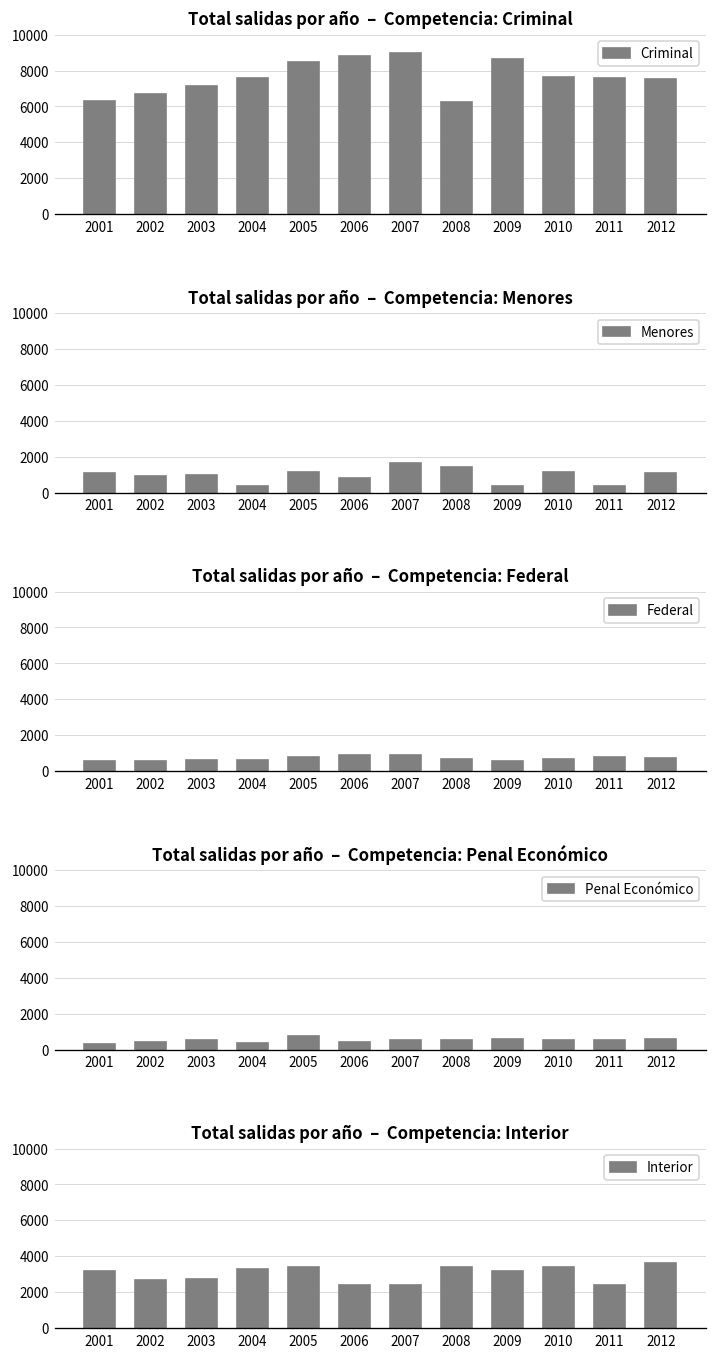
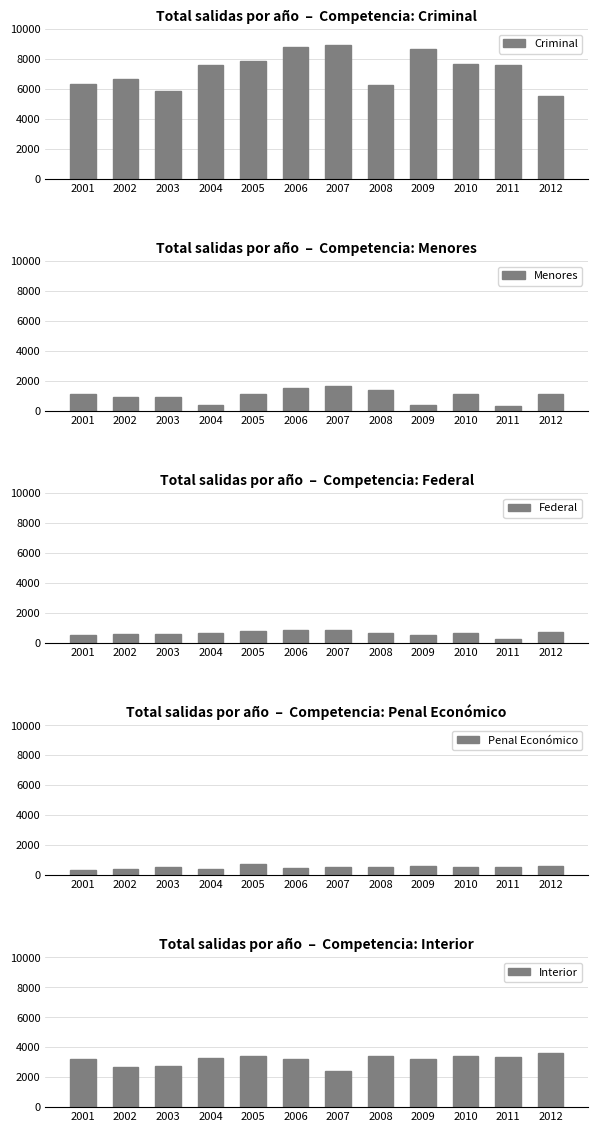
Total salidas por año – Competencia: Criminal, 2003: 7100 -> 5900
Total salidas por año – Competencia: Criminal, 2005: 8500 -> 7800
Total salidas por año – Competencia: Criminal, 2012: 7500 -> 5500
Total salidas por año – Competencia: Menores, 2006: 800 -> 1500
Total salidas por año – Competencia: Federal, 2011: 800 -> 300
Total salidas por año – Competencia: Interior, 2006: 2400 -> 3200
Total salidas por año – Competencia: Interior, 2011: 2400 -> 3300
